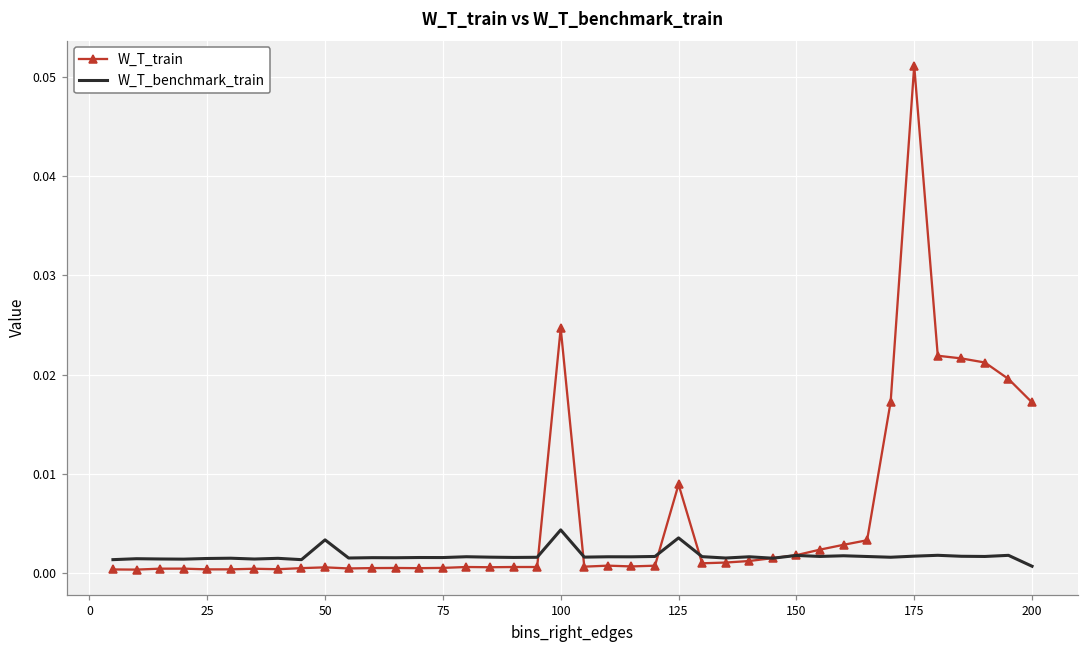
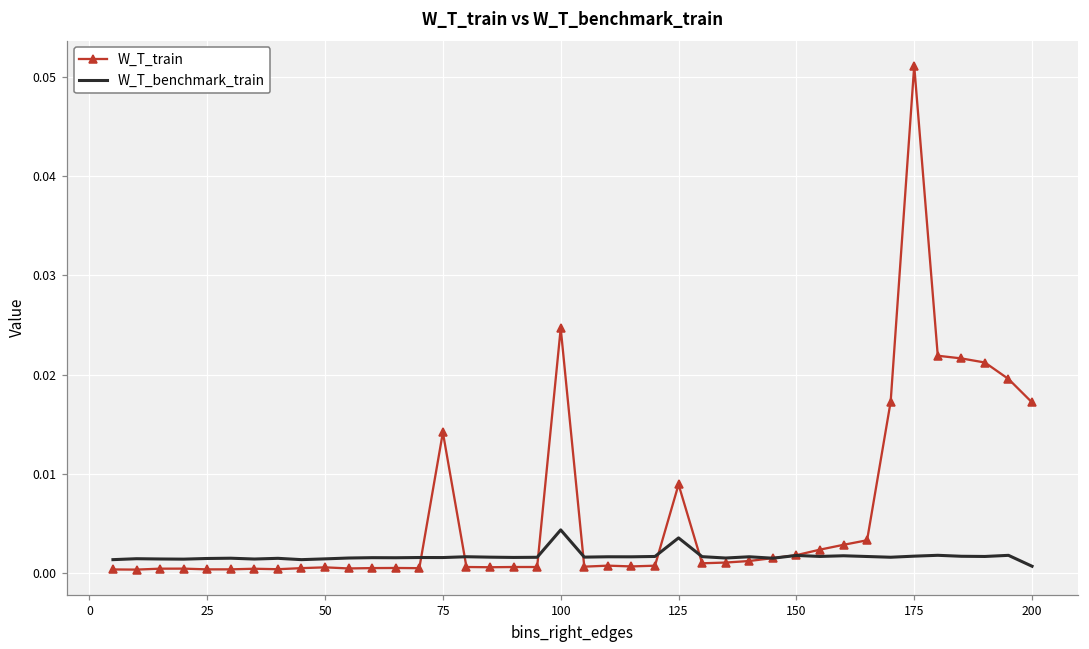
W_T_benchmark_train, 50: 0.003 -> 0.001
W_T_train, 75: 0.001 -> 0.014
